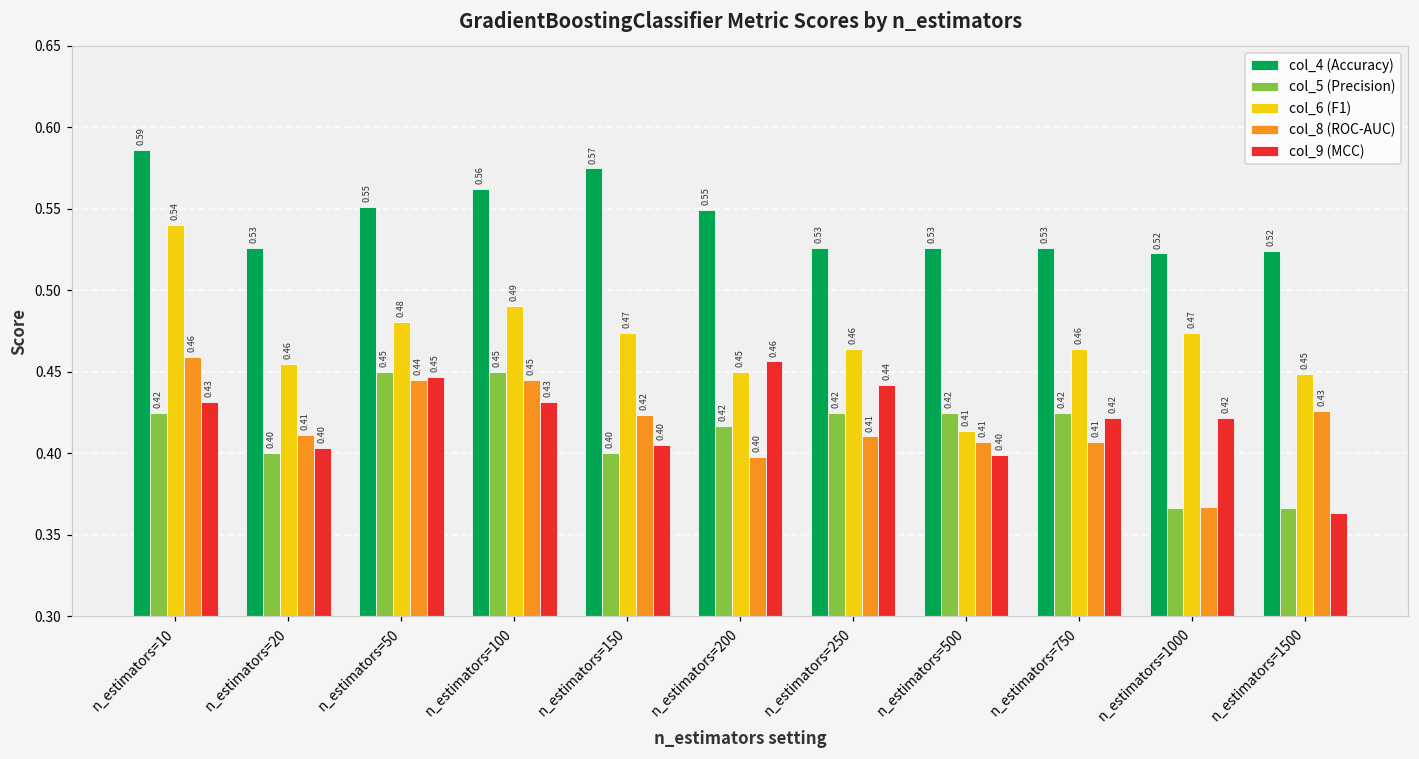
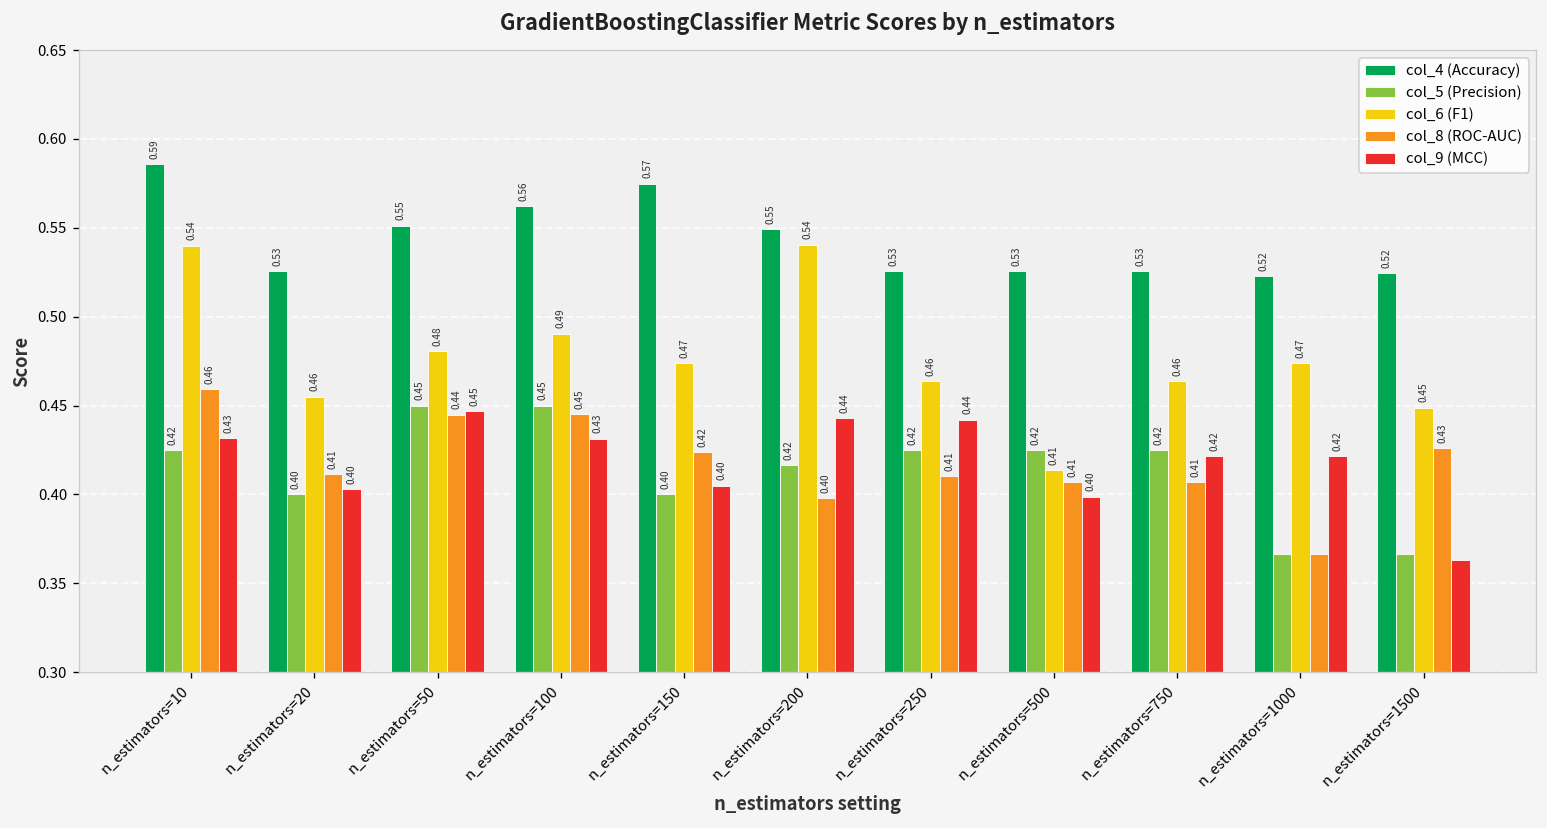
col_6 (F1), n_estimators=200: 0.45 -> 0.54
col_9 (MCC), n_estimators=200: 0.46 -> 0.44
